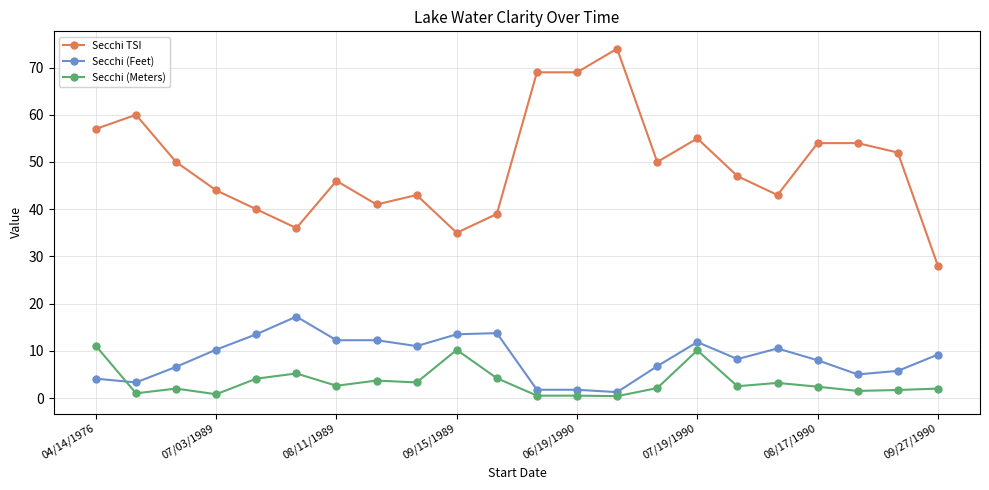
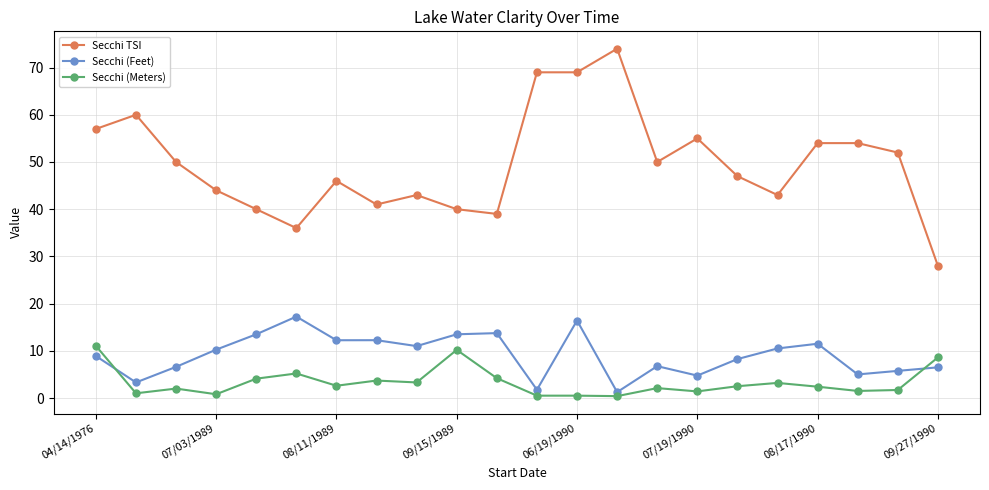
Secchi (Feet), 04/14/1976: 4 -> 9
Secchi TSI, 09/15/1989: 35 -> 40
Secchi (Feet), 06/19/1990: 2 -> 16
Secchi (Feet), 07/19/1990: 12 -> 5
Secchi (Meters), 07/19/1990: 10 -> 1
Secchi (Feet), 08/17/1990: 8 -> 12
Secchi (Feet), 09/27/1990: 9 -> 7
Secchi (Meters), 09/27/1990: 2 -> 9
